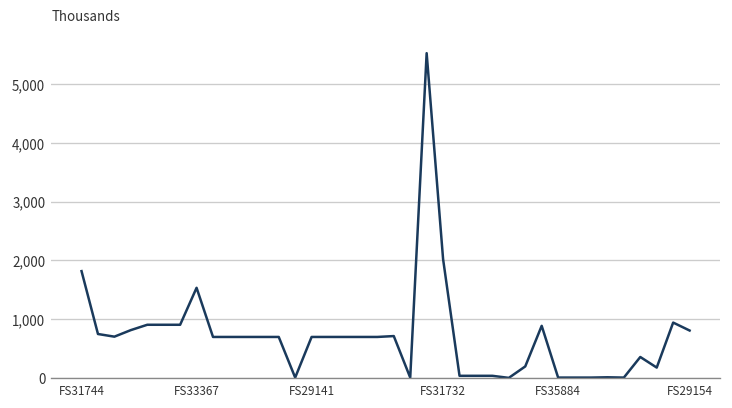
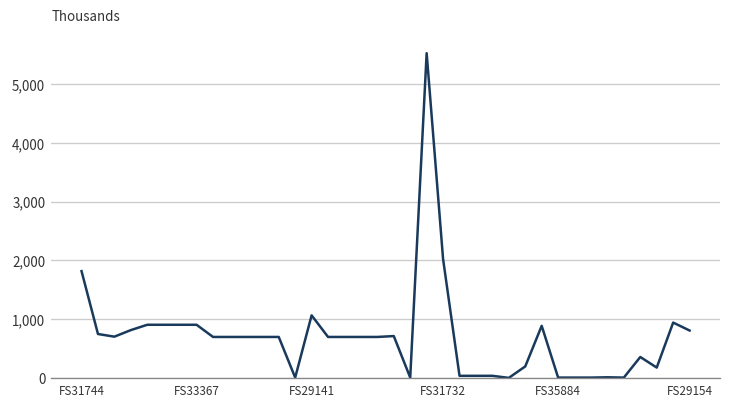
FS33367: 1,500 -> 900
FS29141: 700 -> 1,100
